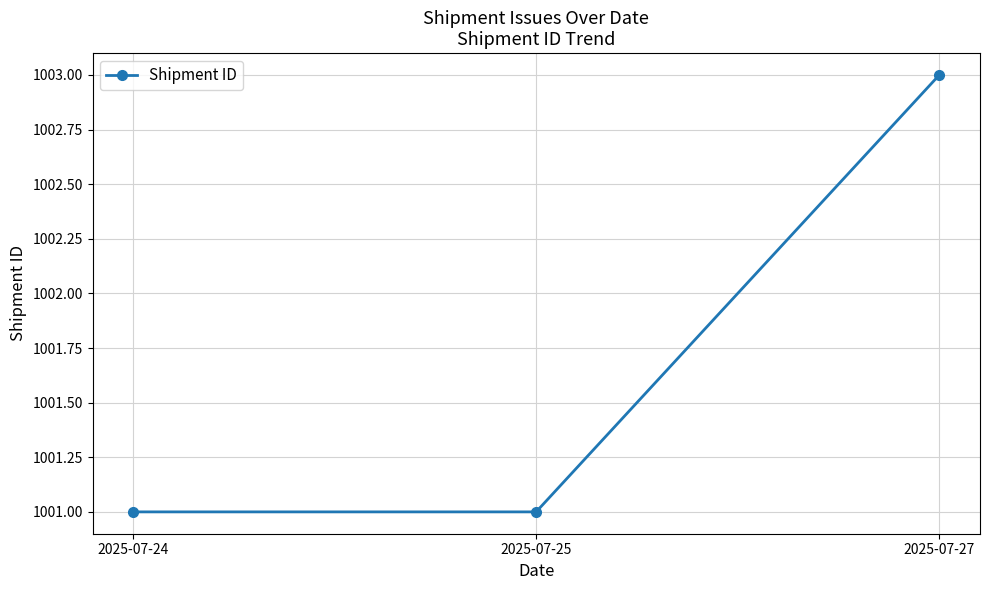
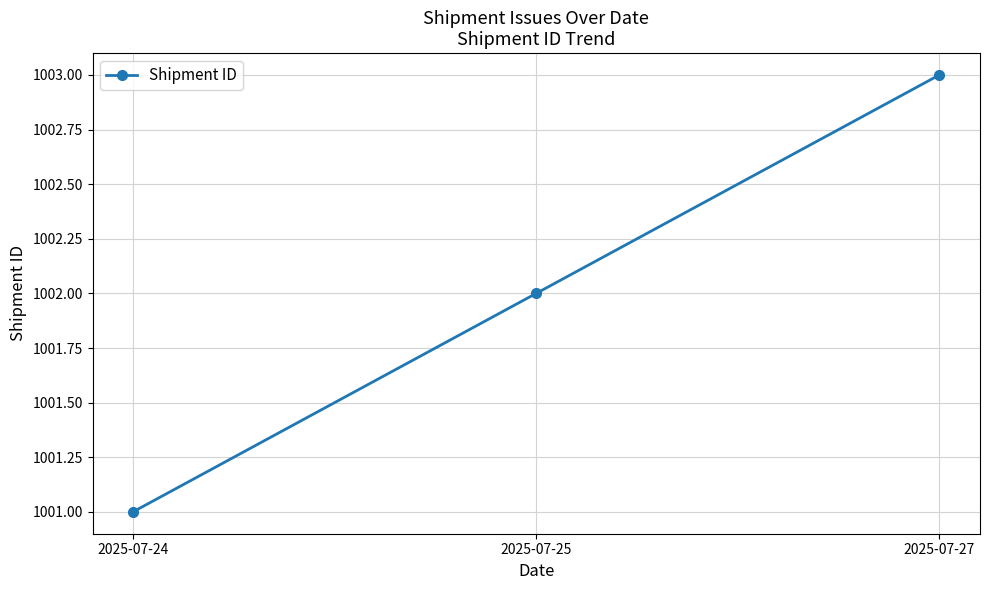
2025-07-25: 1001 -> 1002
